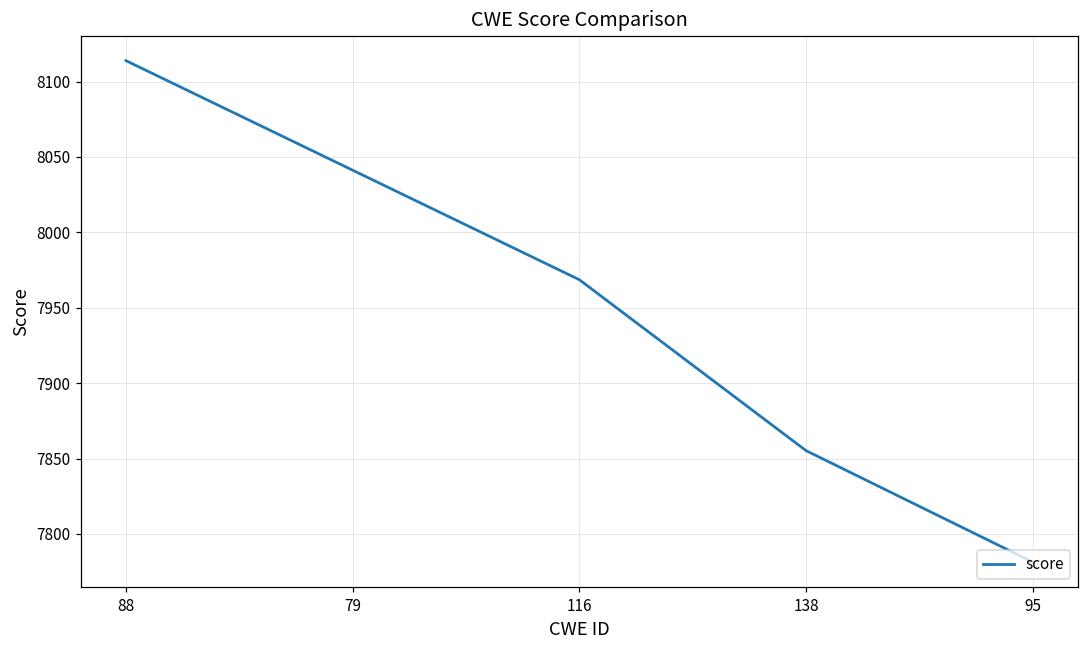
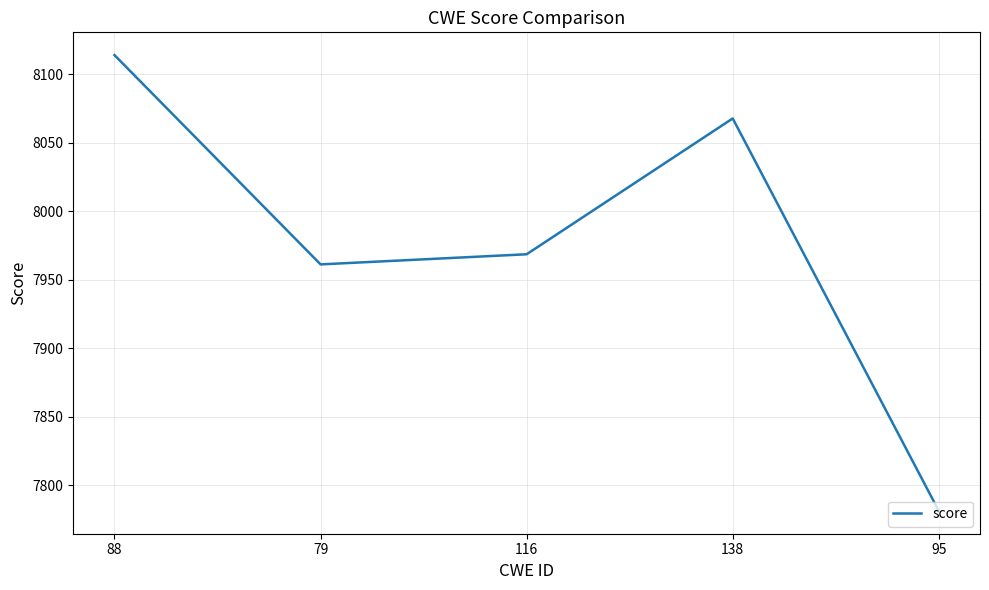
79: 8041 -> 7961
138: 7855 -> 8068
